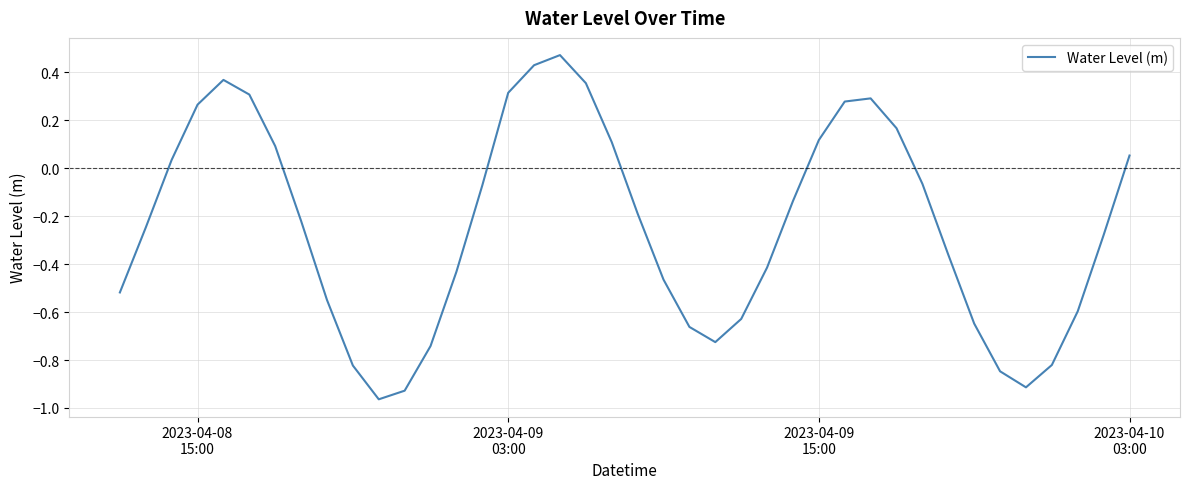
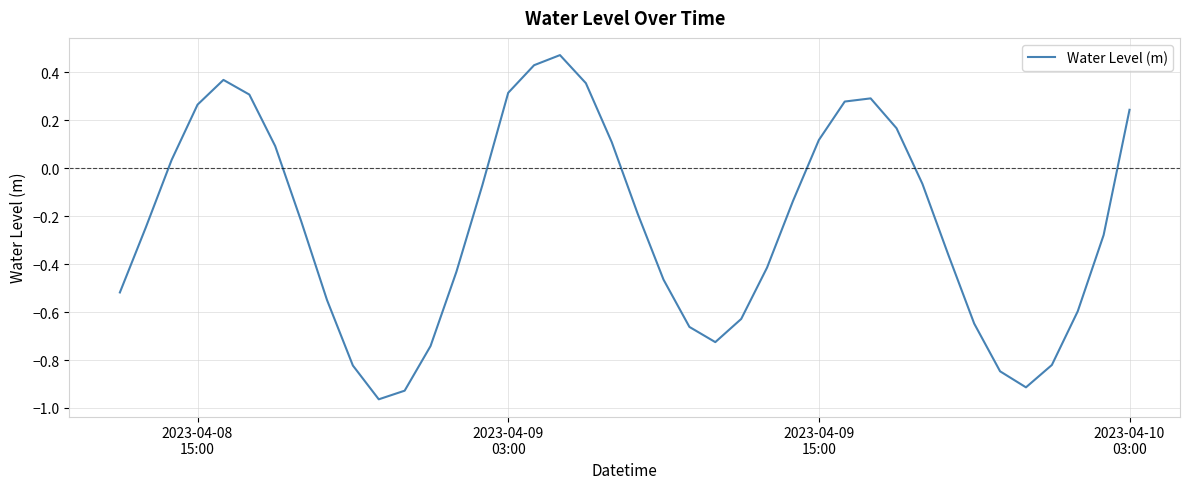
2023-04-10 03:00: 0.05 -> 0.24
